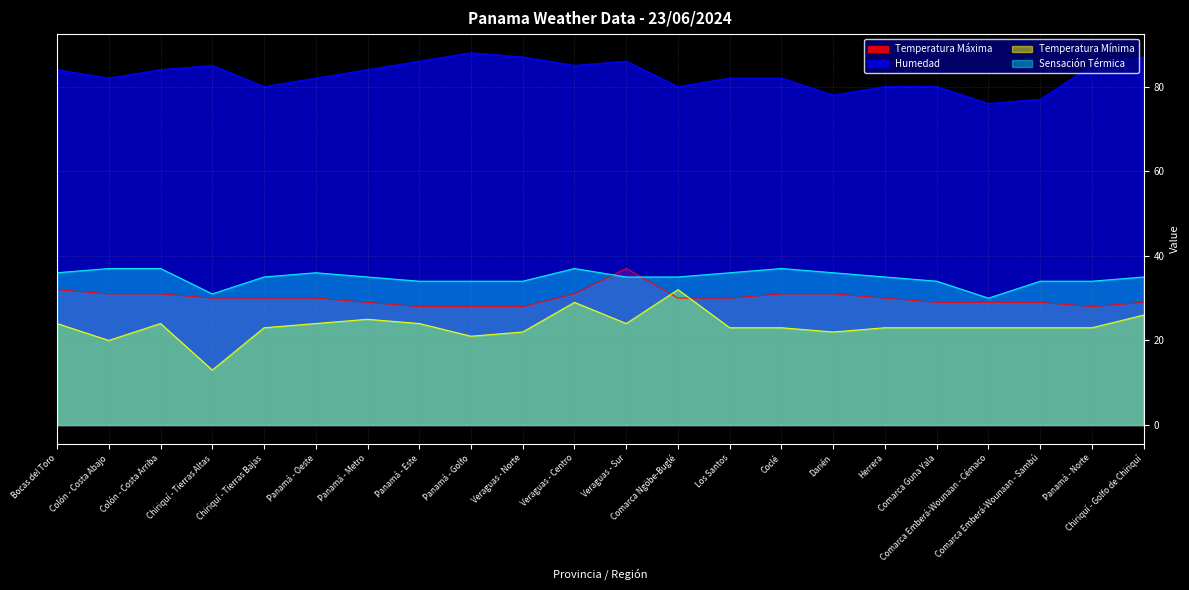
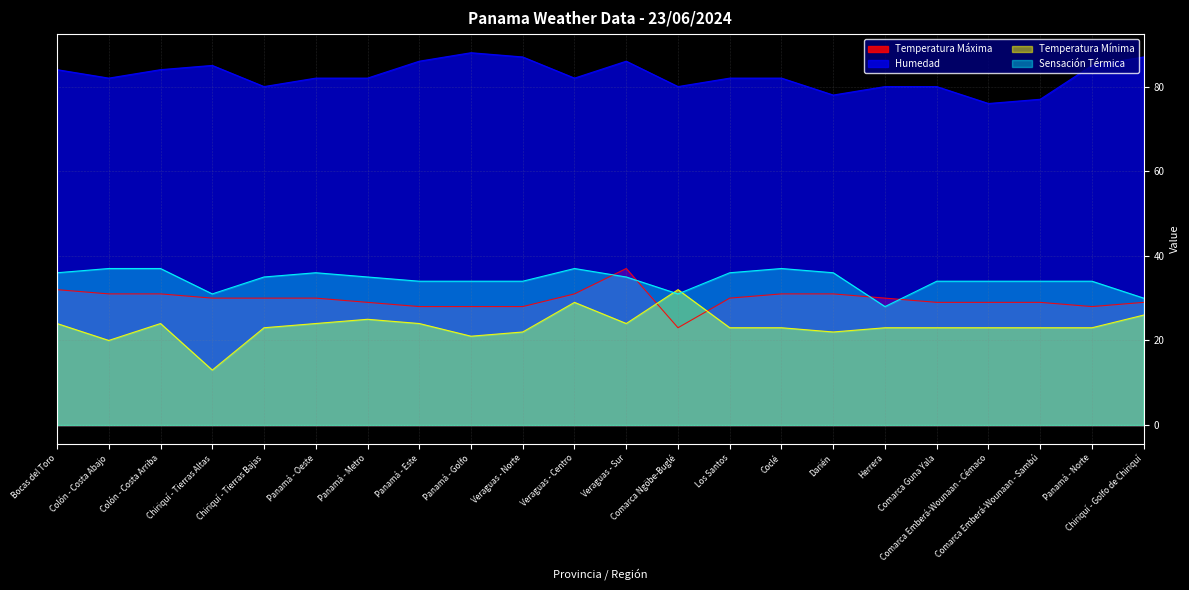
Humedad, Panamá - Metro: 84 -> 82
Humedad, Veraguas - Centro: 85 -> 82
Temperatura Máxima, Comarca Ngöbe-Buglé: 30 -> 23
Sensación Térmica, Comarca Ngöbe-Buglé: 35 -> 31
Sensación Térmica, Herrera: 35 -> 28
Sensación Térmica, Comarca Emberá-Wounaan - Cémaco: 30 -> 34
Sensación Térmica, Chiriquí - Golfo de Chiriquí: 35 -> 30
